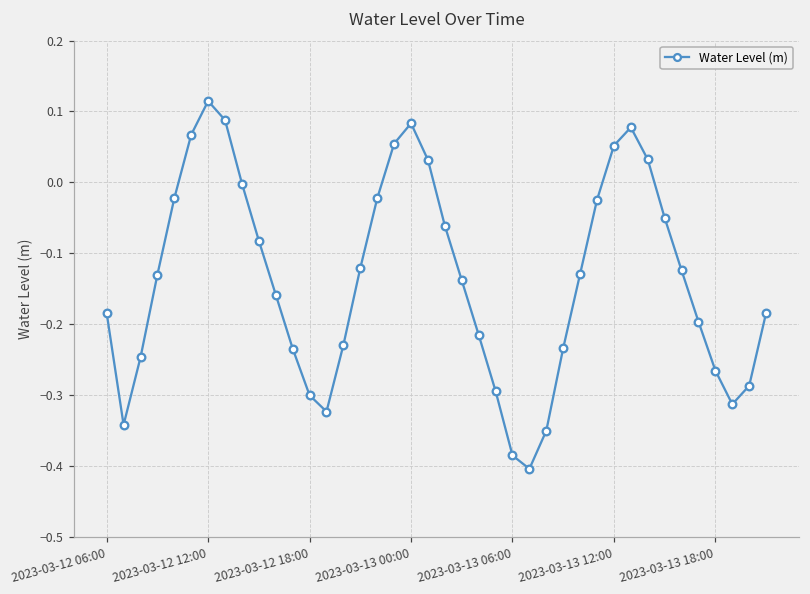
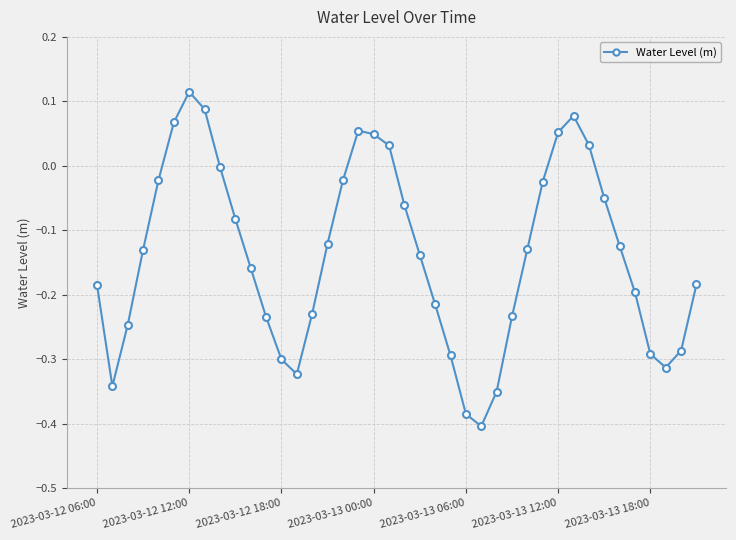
2023-03-13 00:00: 0.08 -> 0.05
2023-03-13 18:00: -0.27 -> -0.29
